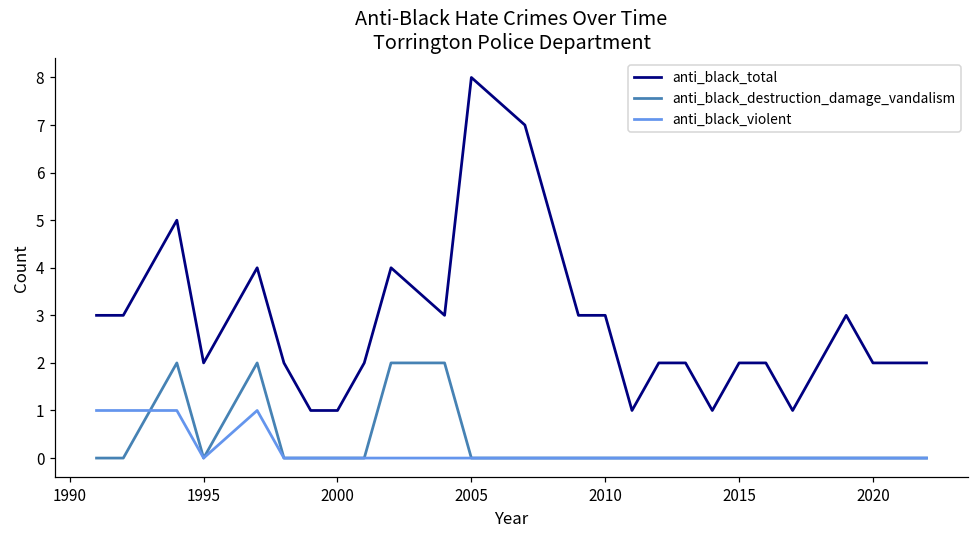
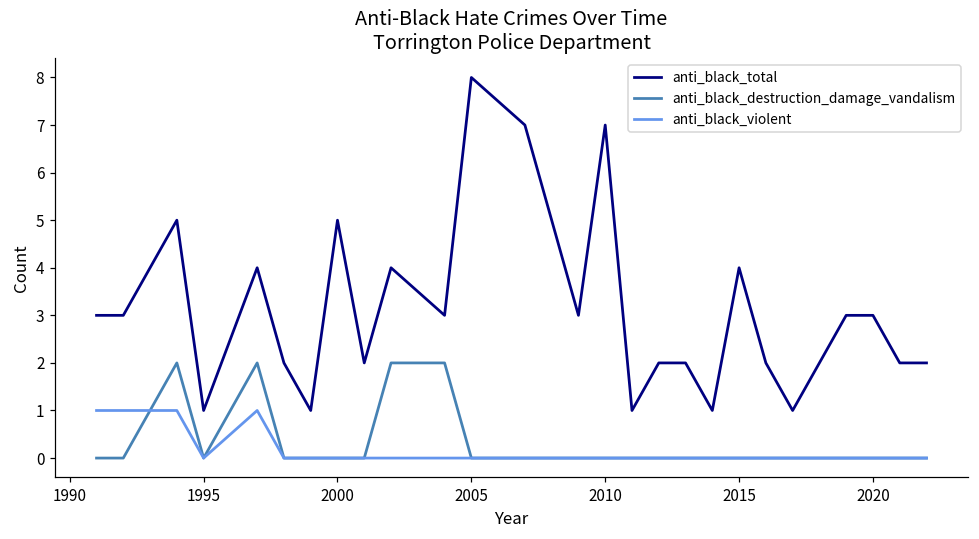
anti_black_total, 1995: 2 -> 1
anti_black_total, 2000: 1 -> 5
anti_black_total, 2010: 3 -> 7
anti_black_total, 2015: 2 -> 4
anti_black_total, 2020: 2 -> 3
